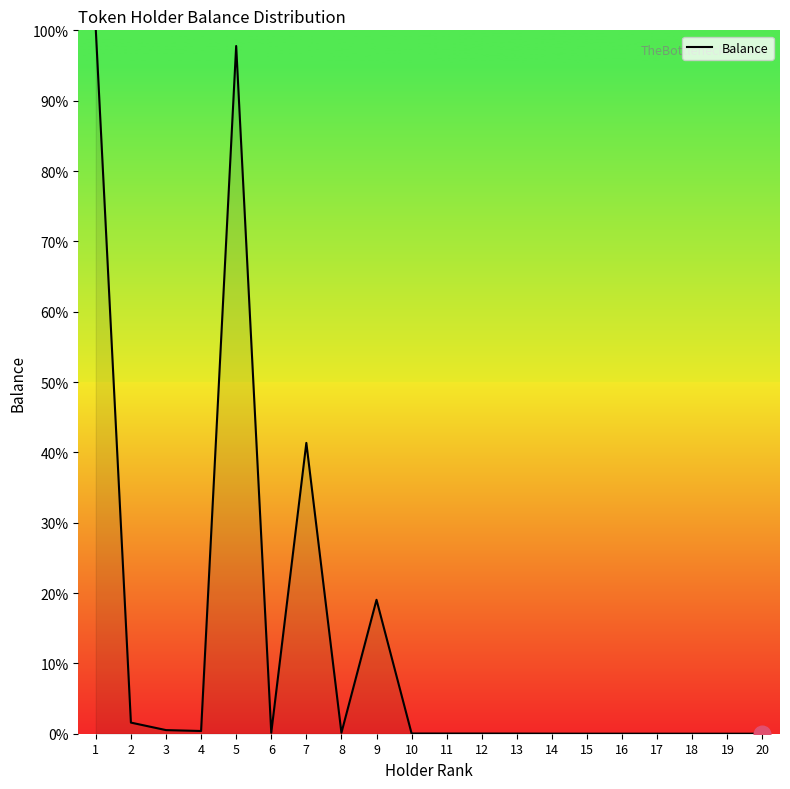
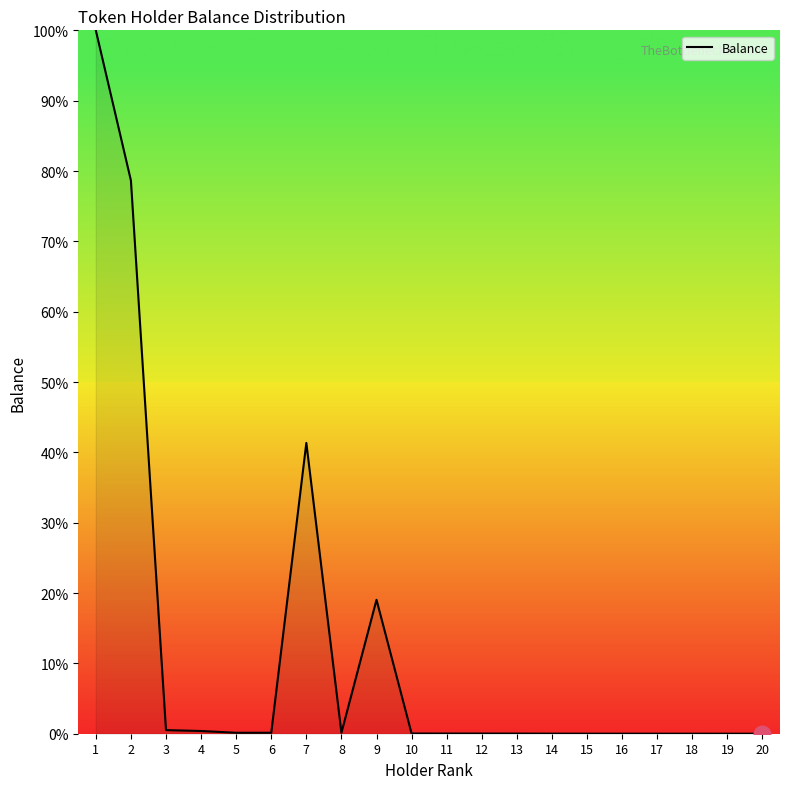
Balance, 2: 2% -> 79%
Balance, 5: 98% -> 0%
